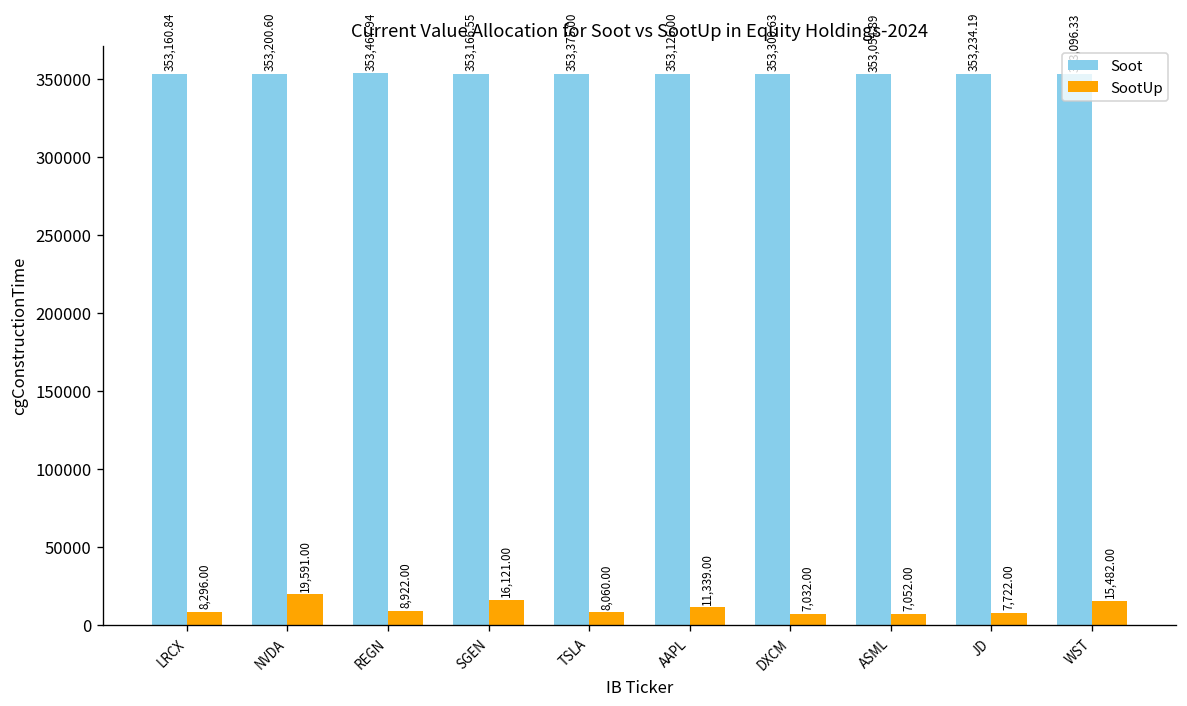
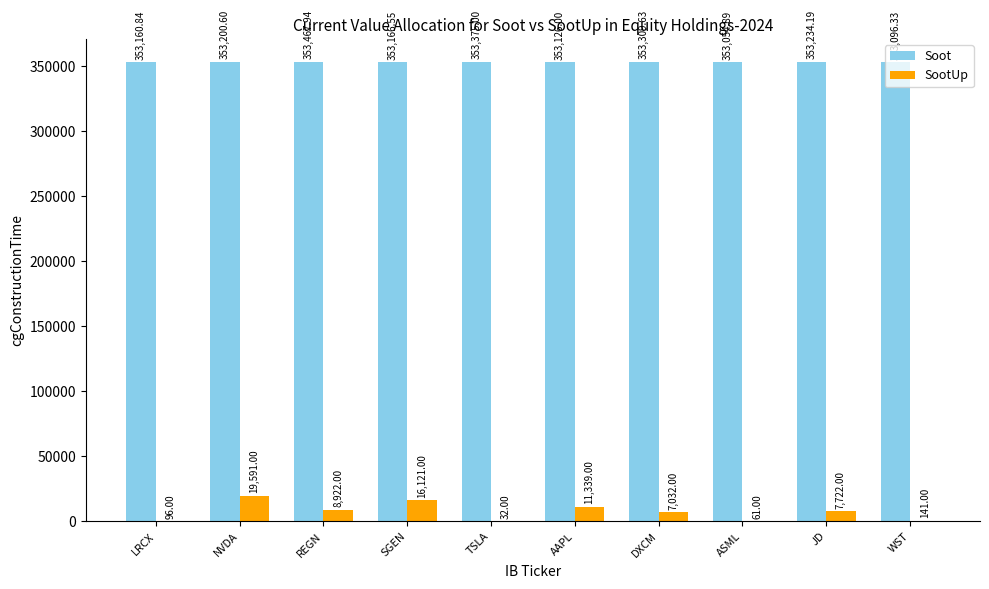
SootUp, LRCX: 8,296.00 -> 96.00
SootUp, TSLA: 8,060.00 -> 32.00
SootUp, ASML: 7,052.00 -> 61.00
SootUp, WST: 15,482.00 -> 141.00
